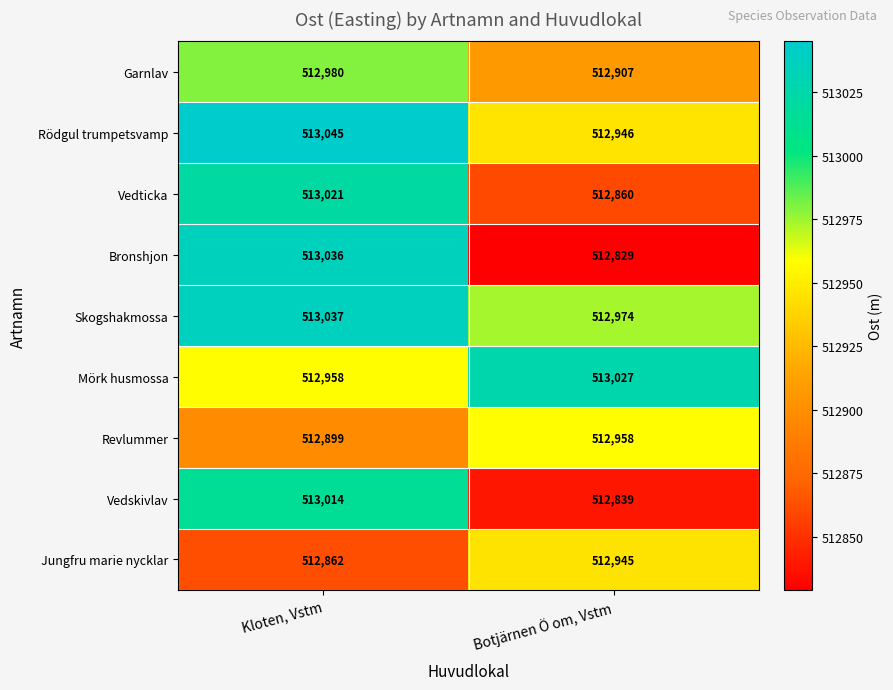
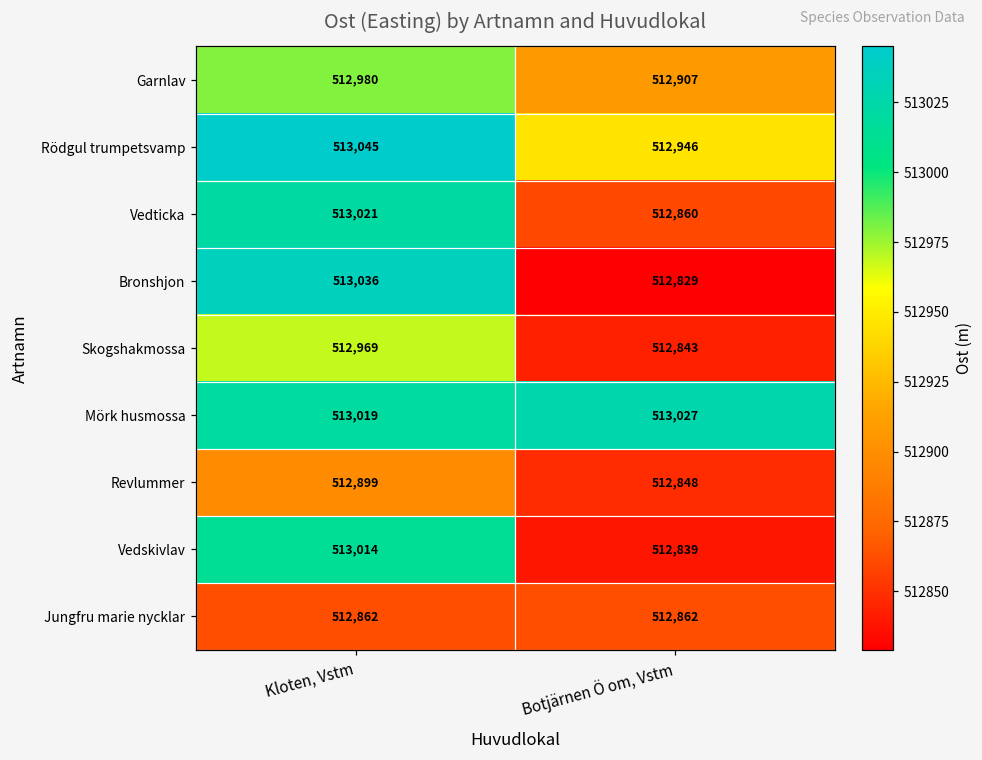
Skogshakmossa, Kloten, Vstm: 513,037 -> 512,969
Skogshakmossa, Botjärnen Ö om, Vstm: 512,974 -> 512,843
Mörk husmossa, Kloten, Vstm: 512,958 -> 513,019
Revlummer, Botjärnen Ö om, Vstm: 512,958 -> 512,848
Jungfru marie nycklar, Botjärnen Ö om, Vstm: 512,945 -> 512,862
